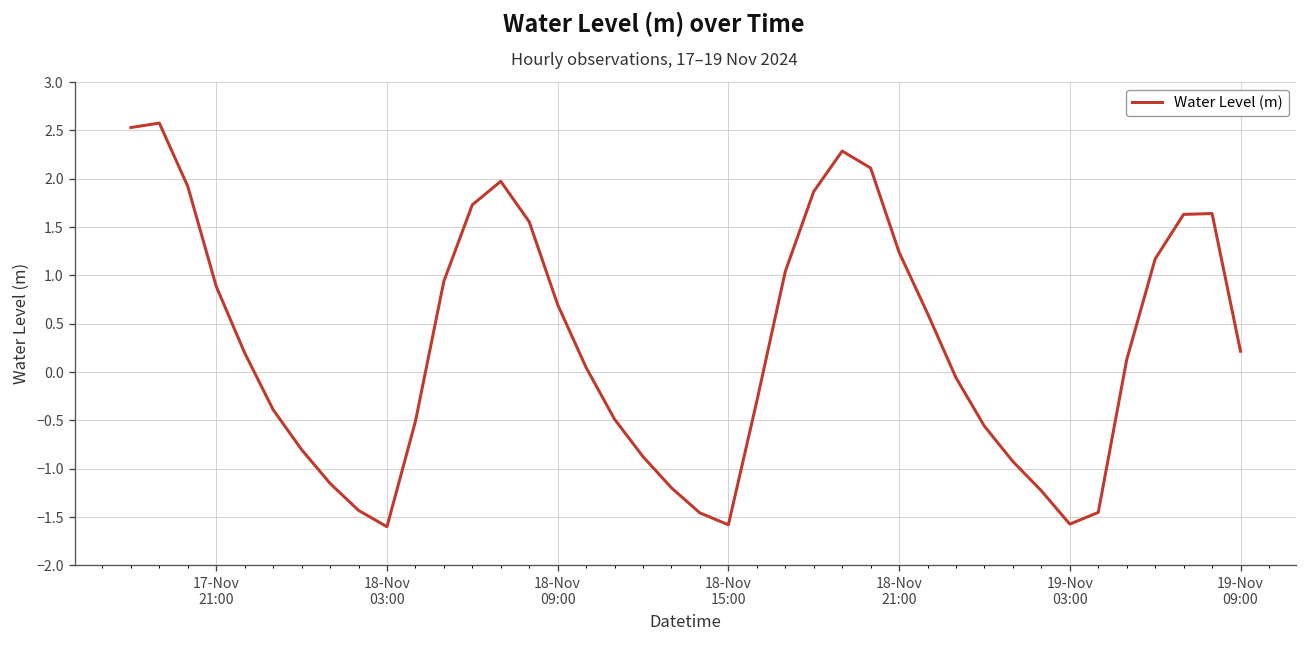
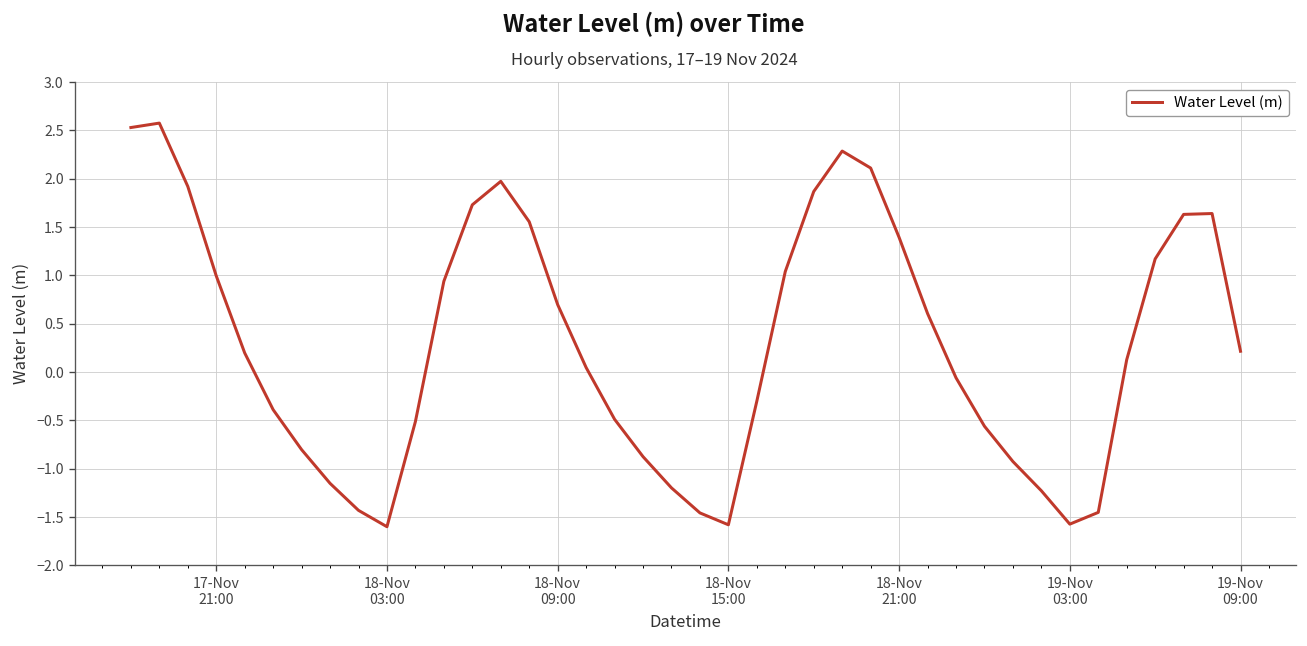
17-Nov 21:00: 0.9 -> 1.0
18-Nov 21:00: 1.2 -> 1.4
